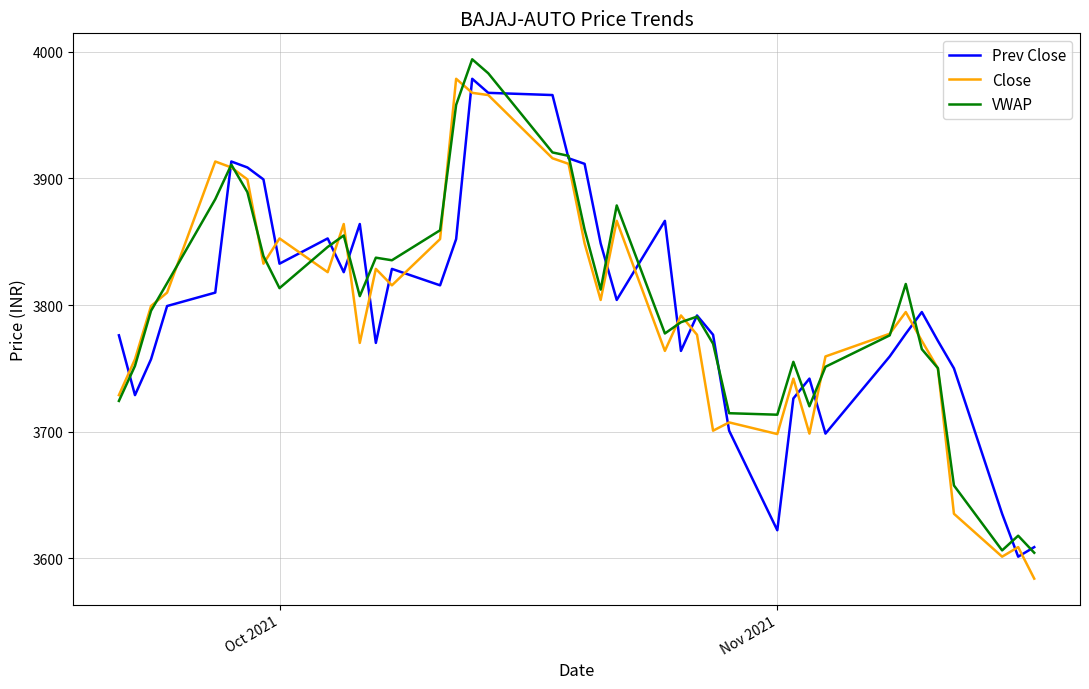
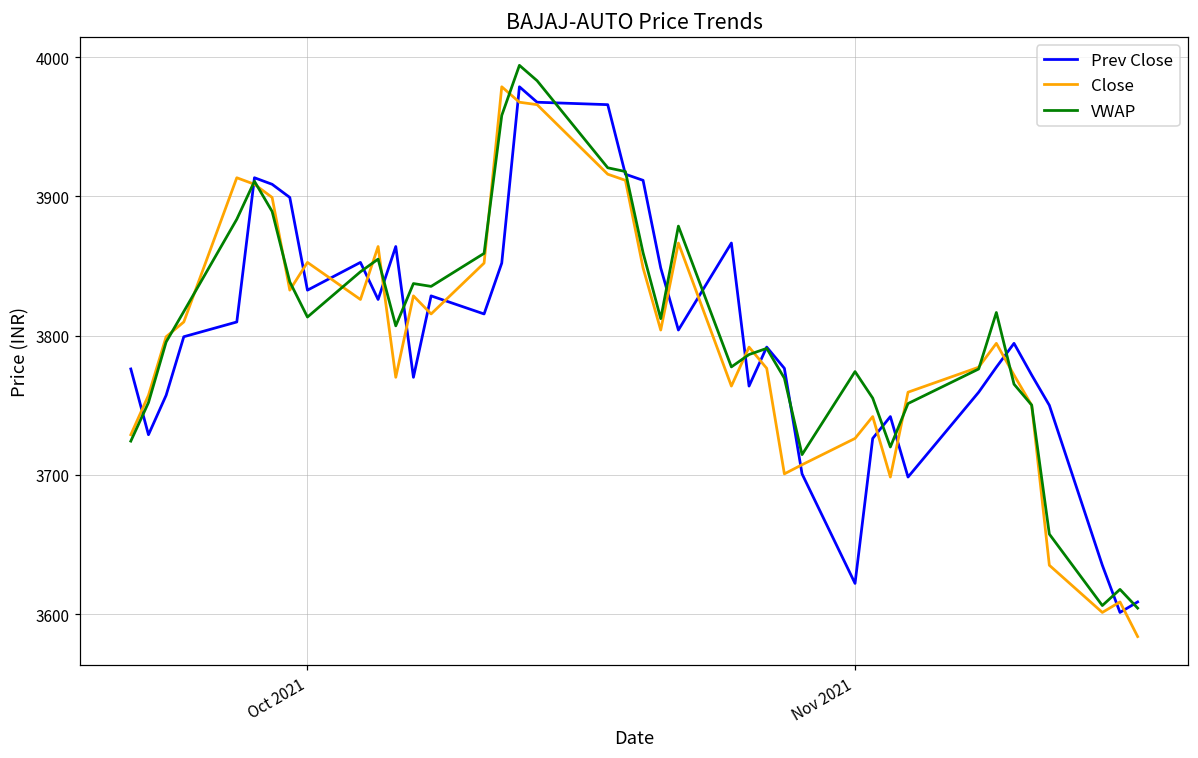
Close, Nov 2021: 3698 -> 3726
VWAP, Nov 2021: 3713 -> 3774
